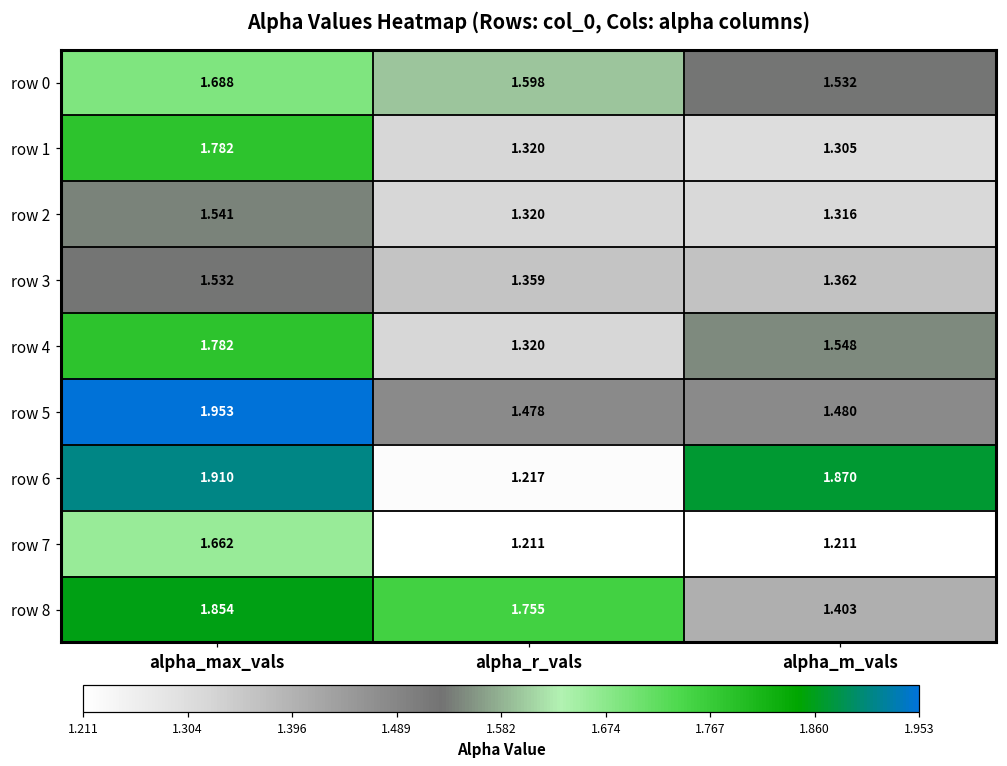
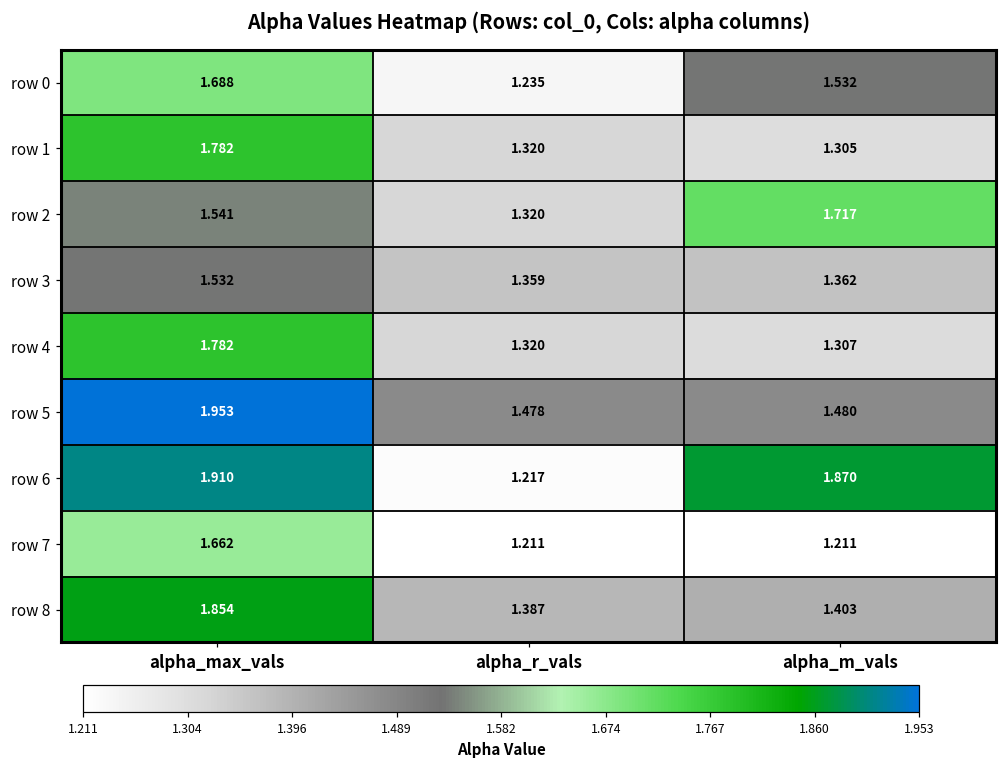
row 0, alpha_r_vals: 1.598 -> 1.235
row 2, alpha_m_vals: 1.316 -> 1.717
row 4, alpha_m_vals: 1.548 -> 1.307
row 8, alpha_r_vals: 1.755 -> 1.387
